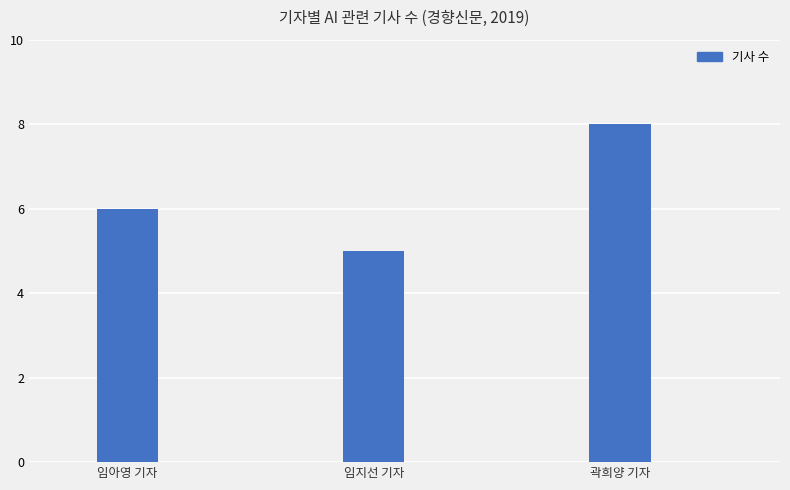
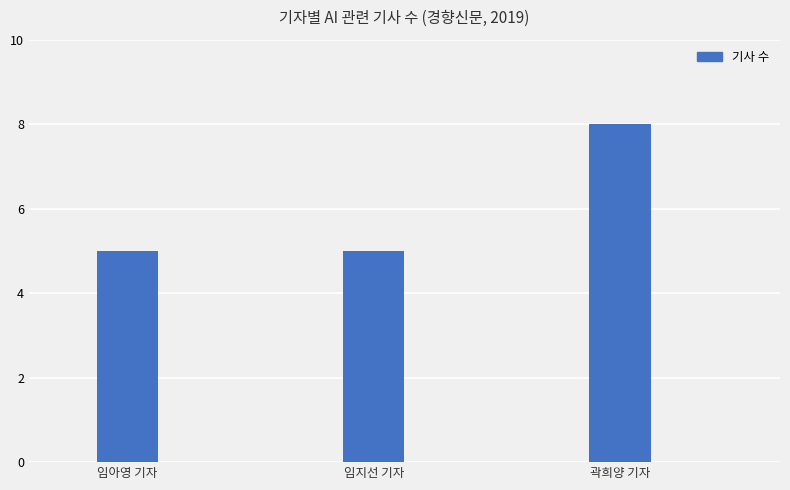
임아영 기자: 6 -> 5
